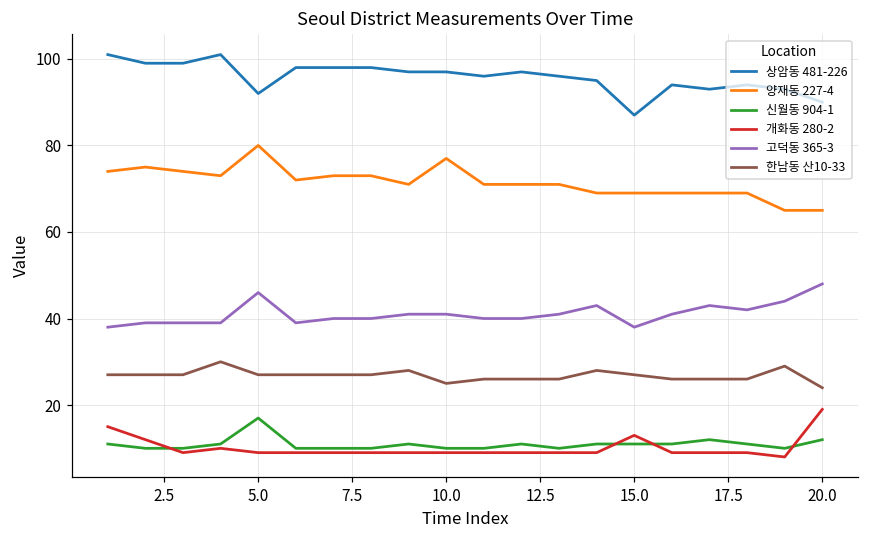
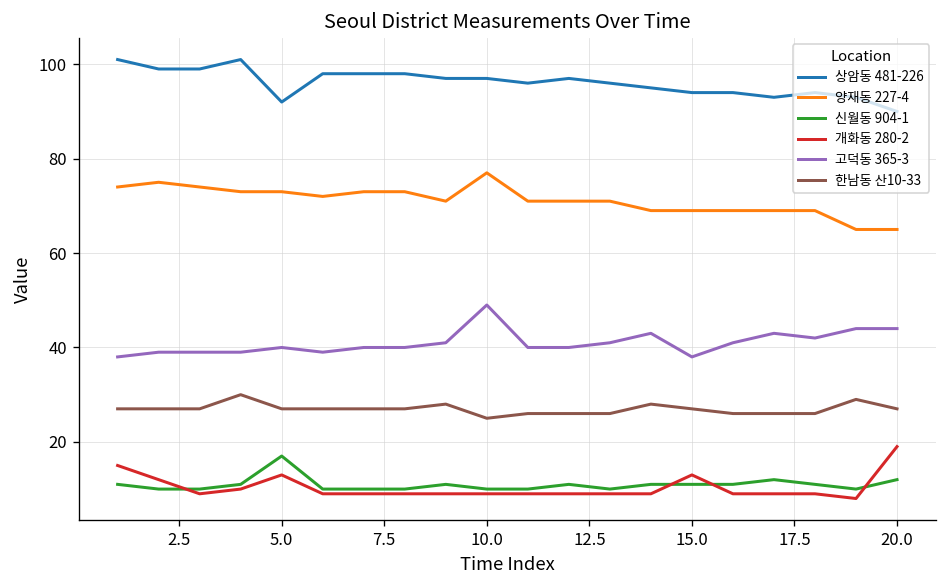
양재동 227-4, 5.0: 80 -> 73
개화동 280-2, 5.0: 9 -> 13
고덕동 365-3, 5.0: 46 -> 40
고덕동 365-3, 10.0: 41 -> 49
상암동 481-226, 15.0: 87 -> 94
고덕동 365-3, 20.0: 48 -> 44
한남동 산10-33, 20.0: 24 -> 27
